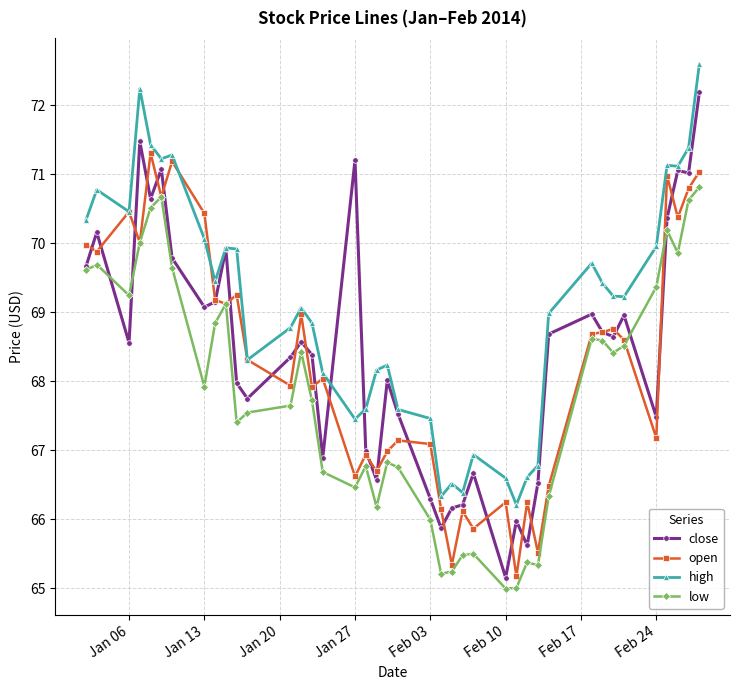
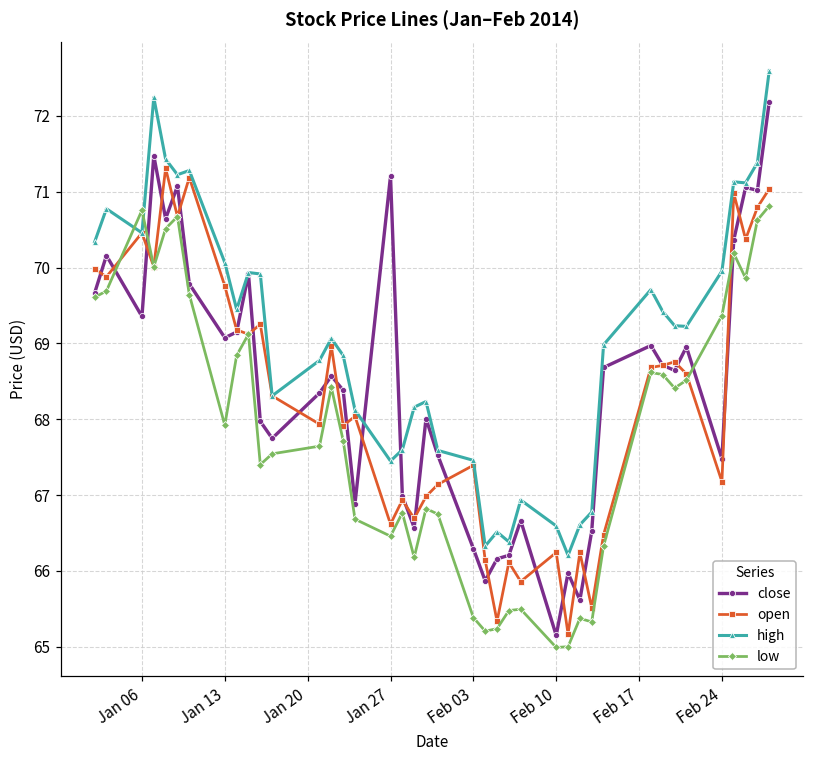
close, Jan 06: 68.6 -> 69.4
low, Jan 06: 69.2 -> 70.8
open, Jan 13: 70.4 -> 69.8
open, Feb 03: 67.1 -> 67.4
low, Feb 03: 66.0 -> 65.4
